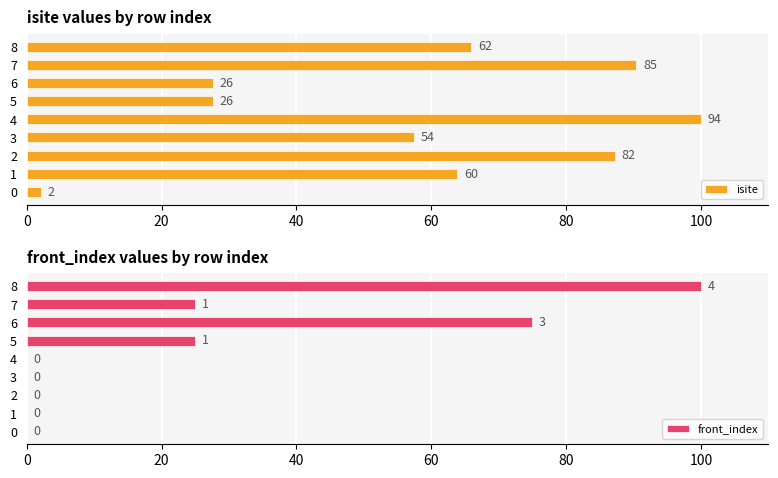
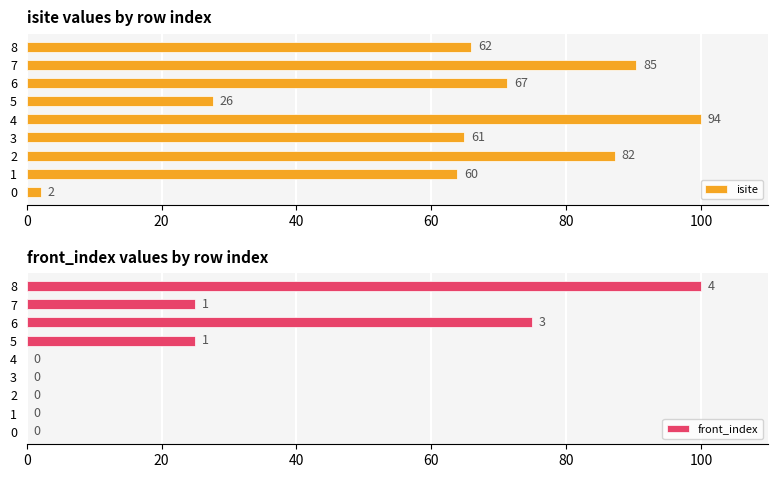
isite values by row index, 6: 26 -> 67
isite values by row index, 3: 54 -> 61
